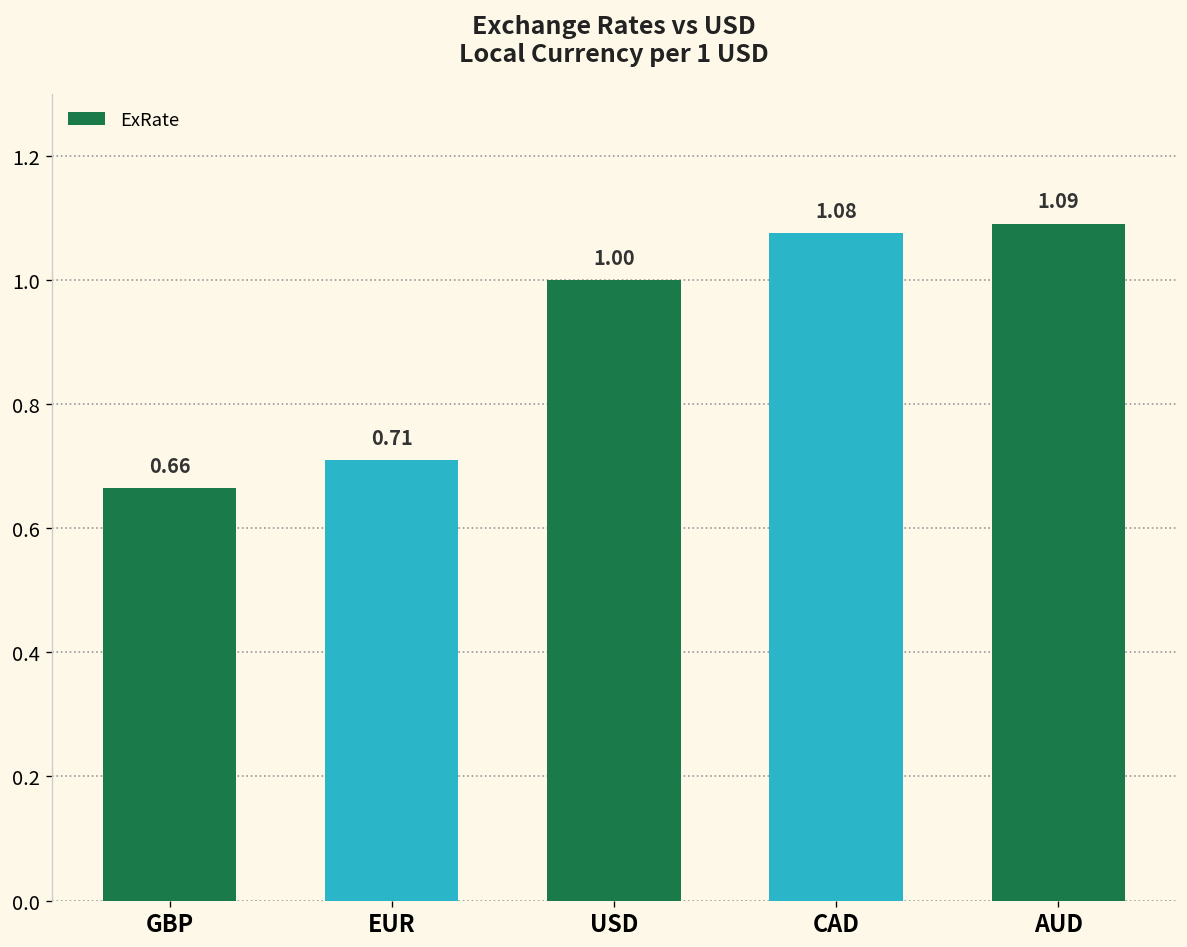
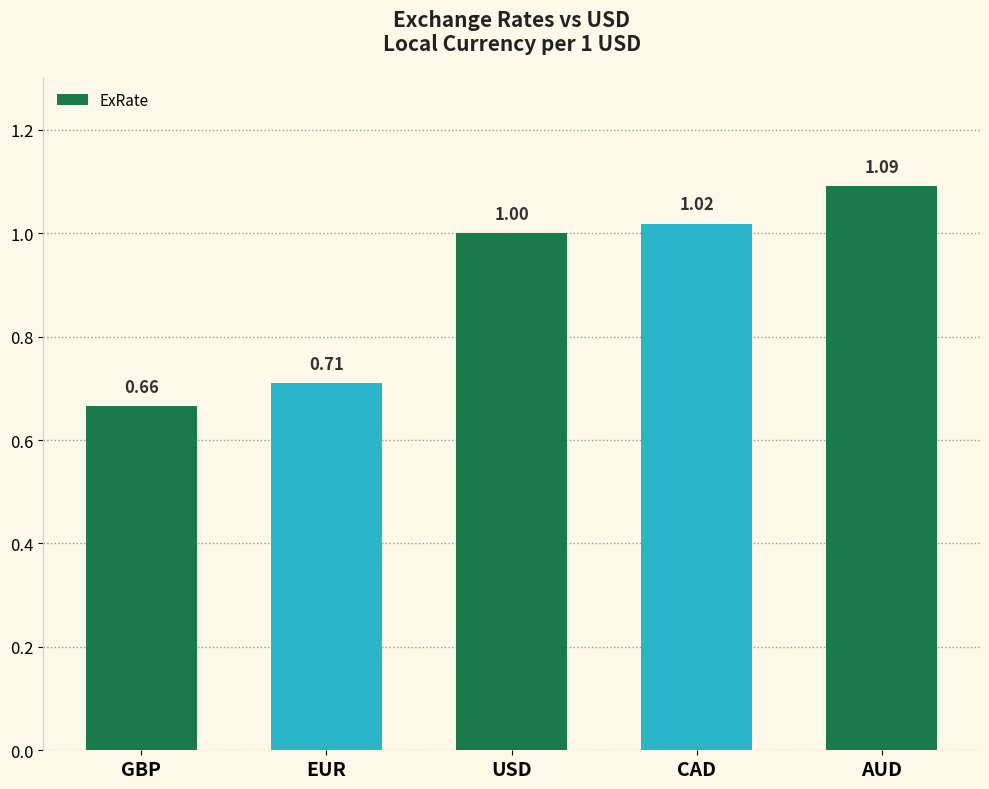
CAD: 1.08 -> 1.02
